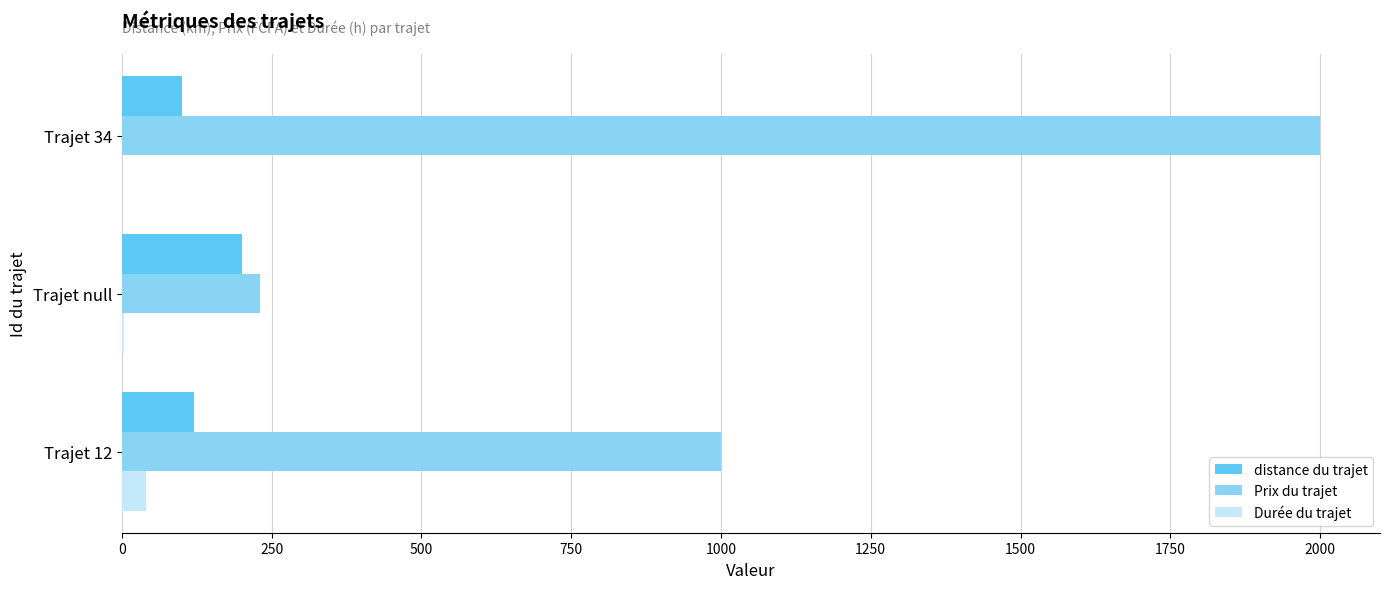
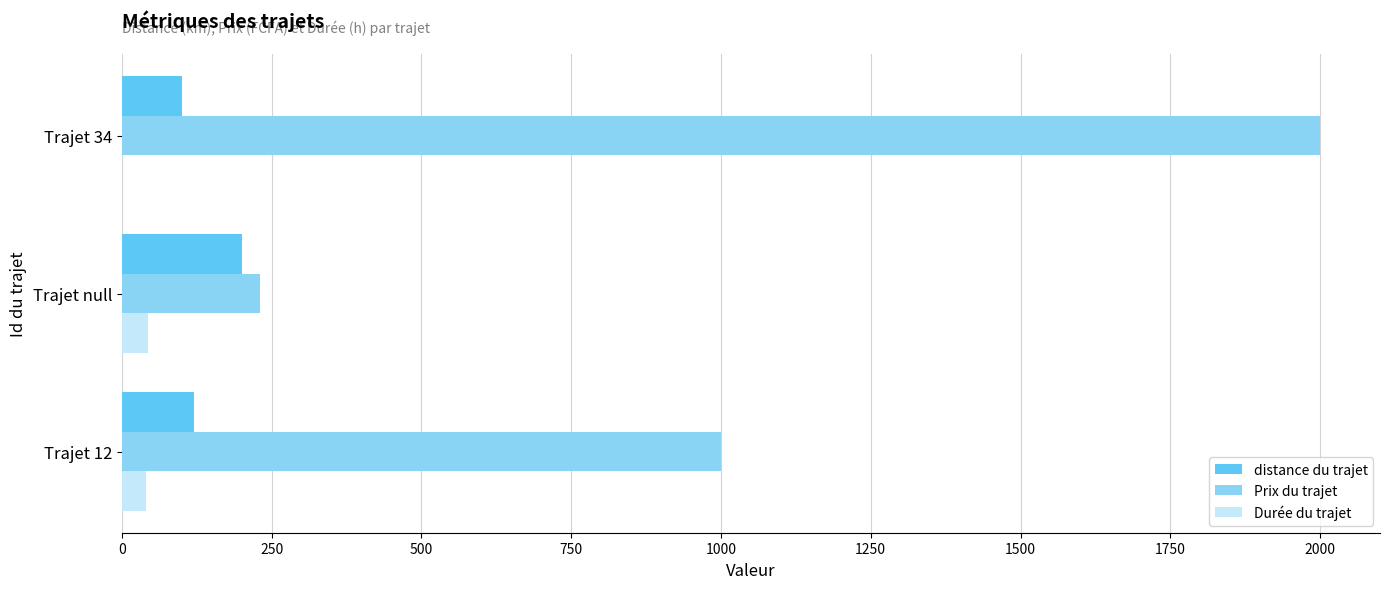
Durée du trajet, Trajet null: 0 -> 40
